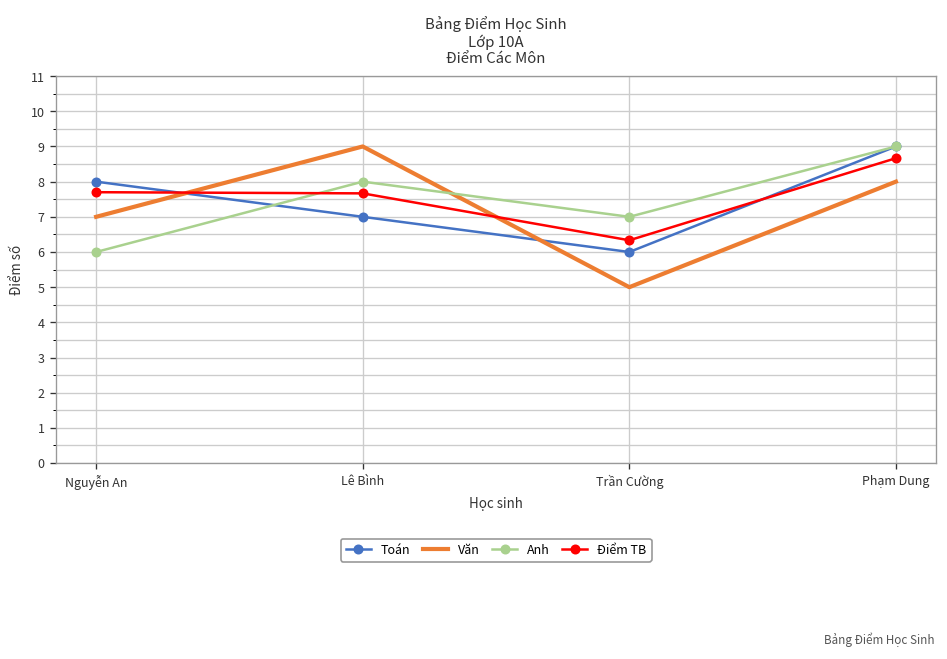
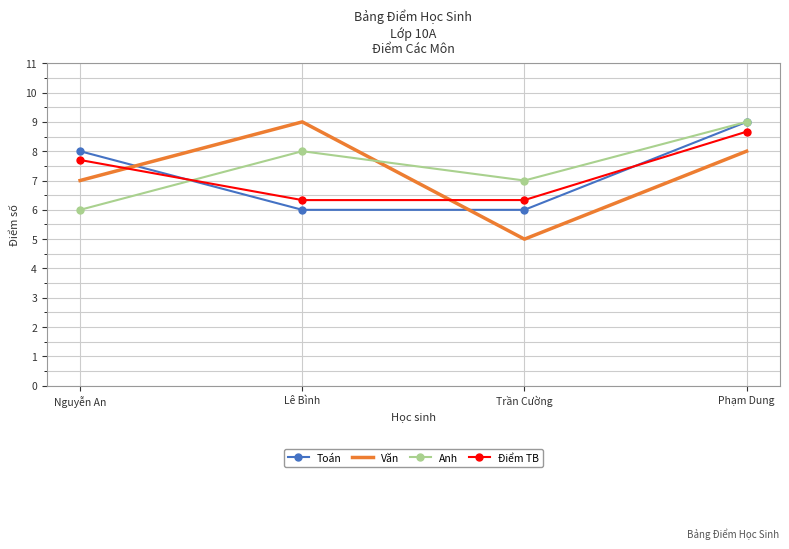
Toán, Lê Bình: 7 -> 6
Điểm TB, Lê Bình: 7.7 -> 6.3
